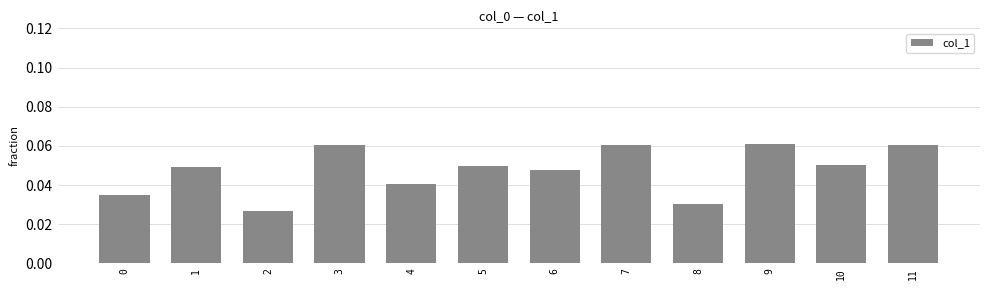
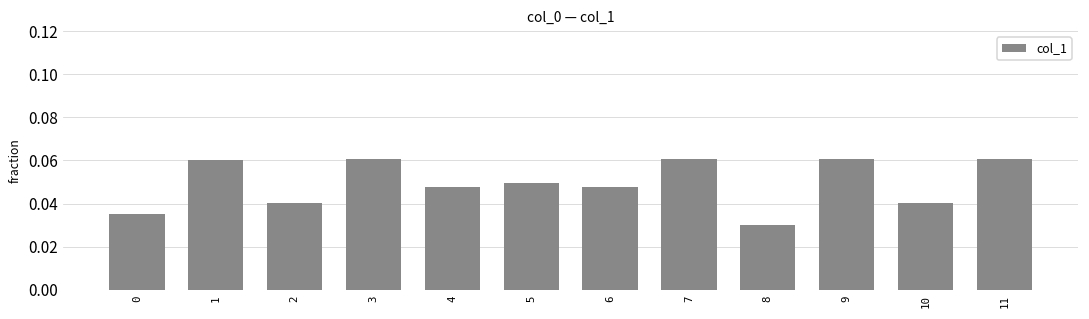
1: 0.049 -> 0.060
2: 0.027 -> 0.040
4: 0.040 -> 0.048
10: 0.050 -> 0.040
